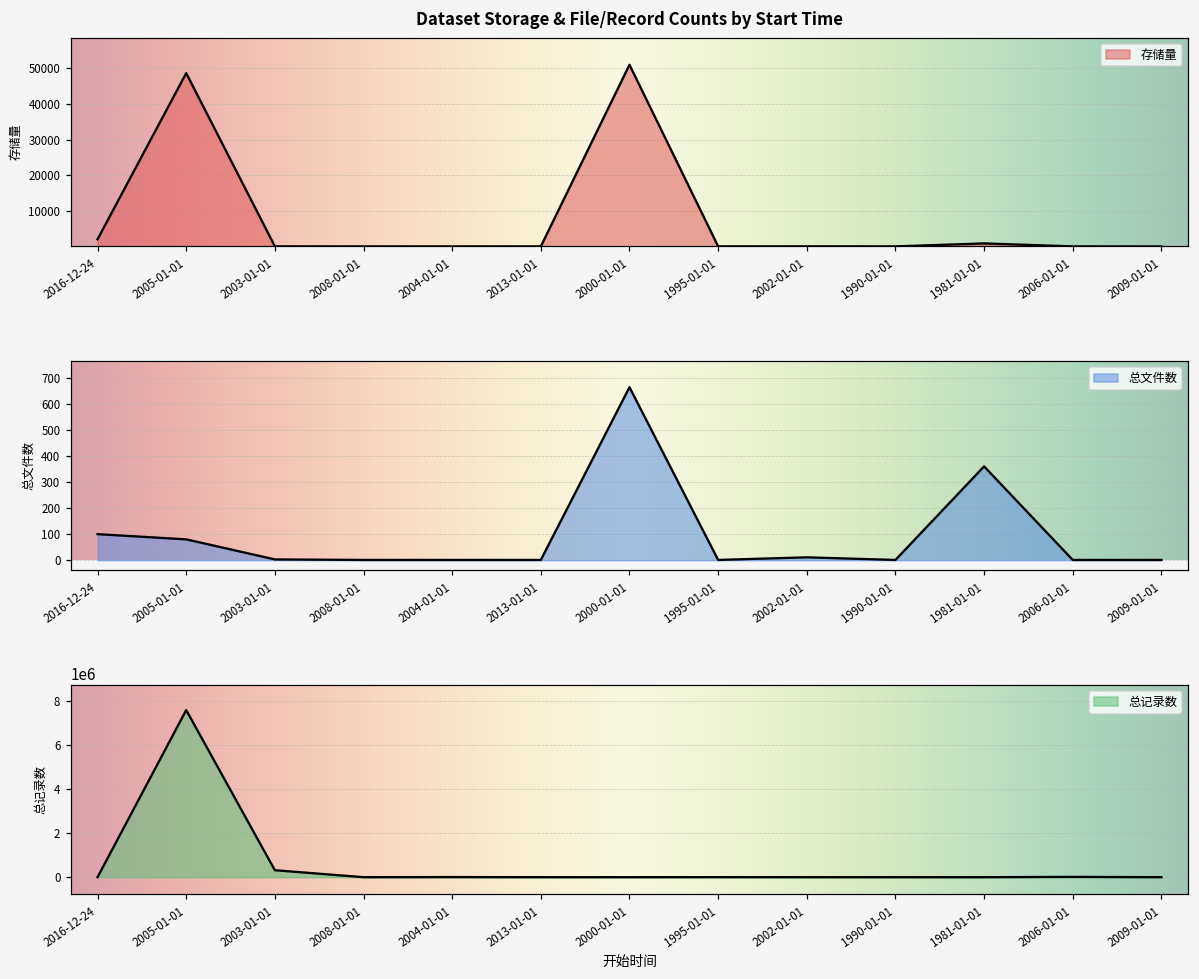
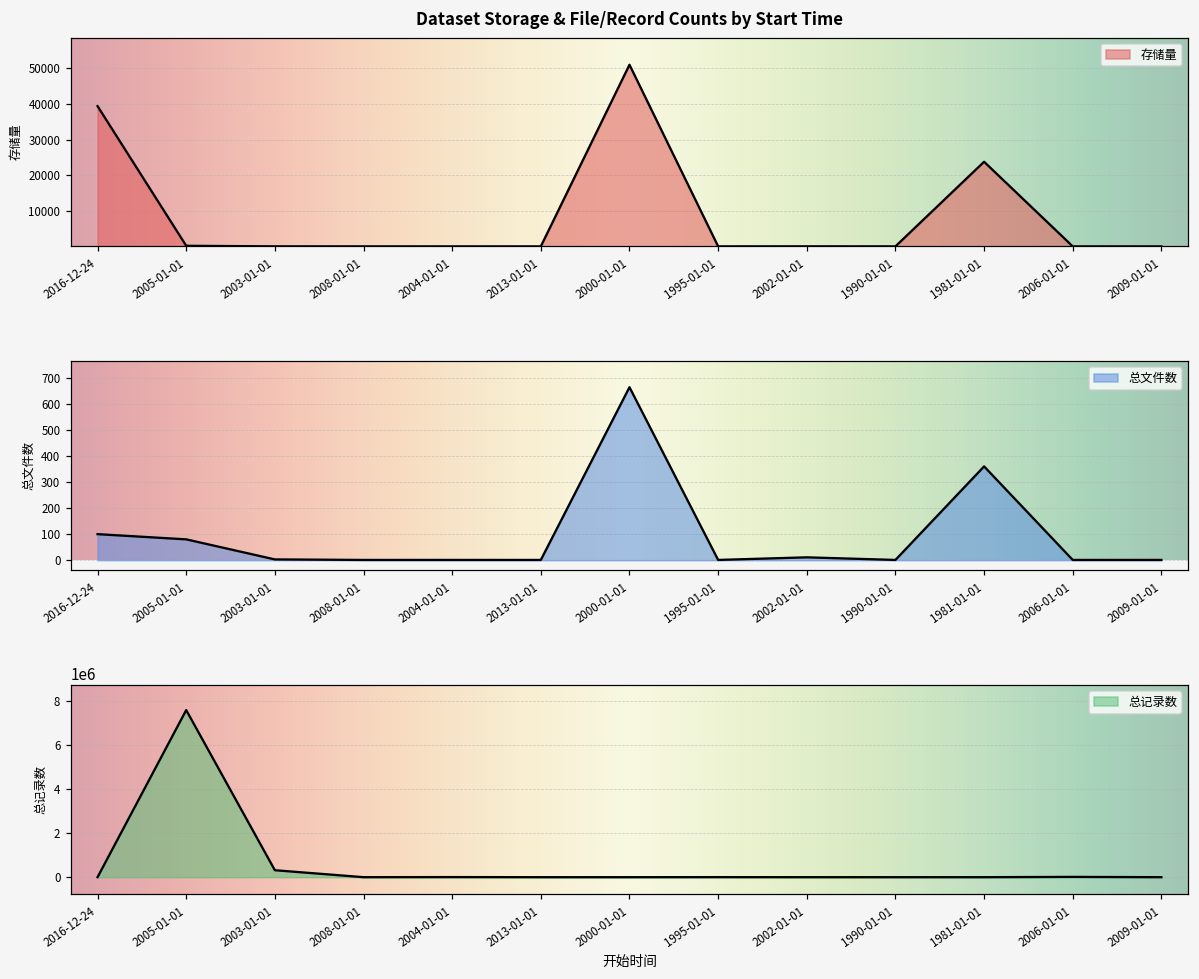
Dataset Storage & File/Record Counts by Start Time, 2016-12-24: 2000 -> 39000
Dataset Storage & File/Record Counts by Start Time, 2005-01-01: 49000 -> 0
Dataset Storage & File/Record Counts by Start Time, 1981-01-01: 1000 -> 24000
